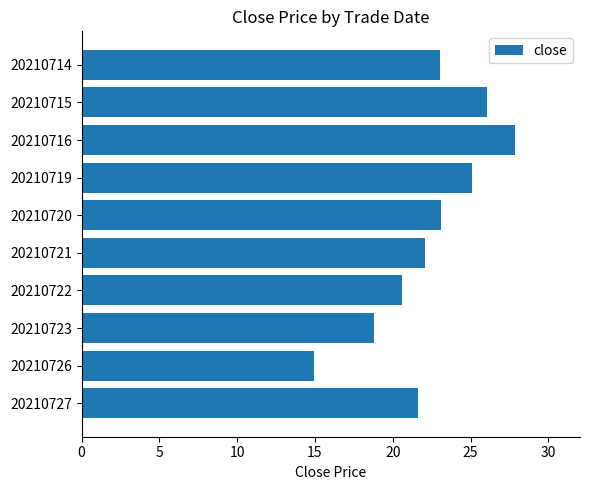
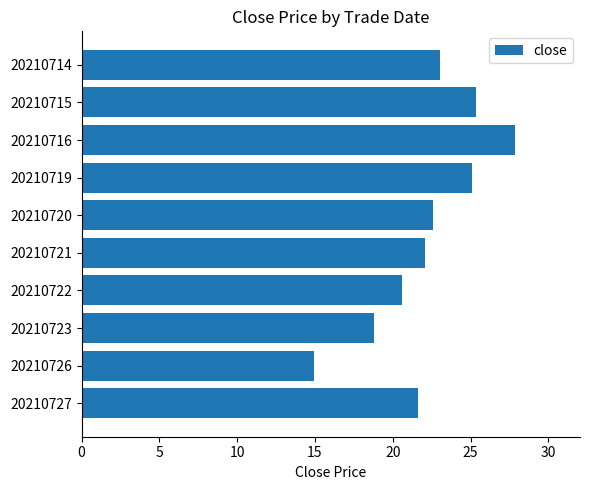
20210715: 26.1 -> 25.3
20210720: 23.1 -> 22.6
